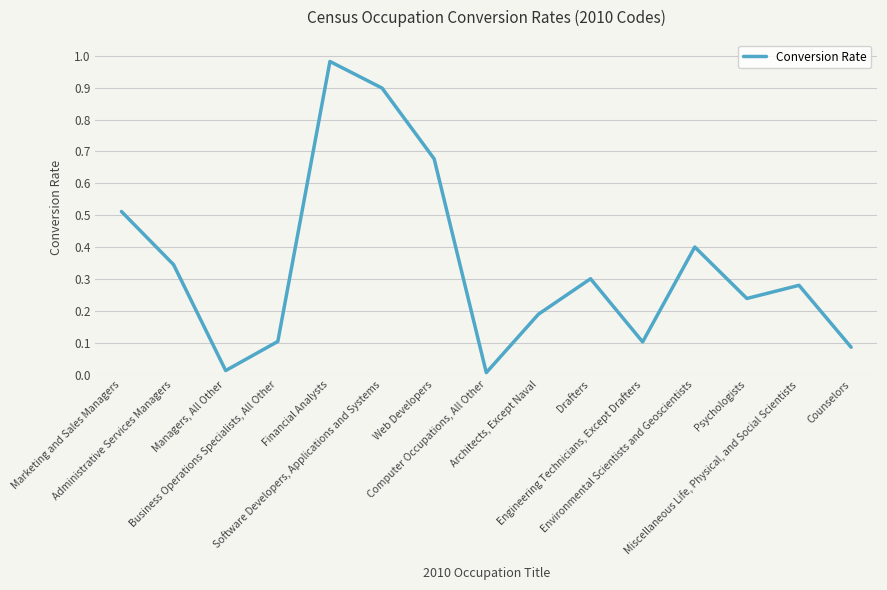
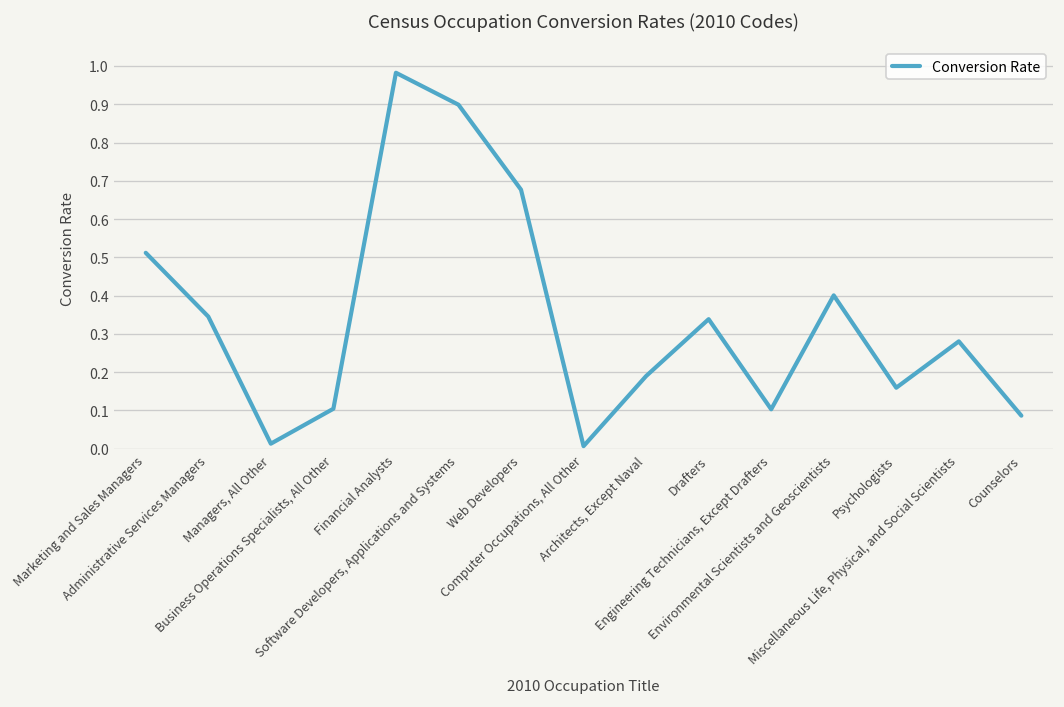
Drafters: 0.30 -> 0.34
Psychologists: 0.24 -> 0.16
